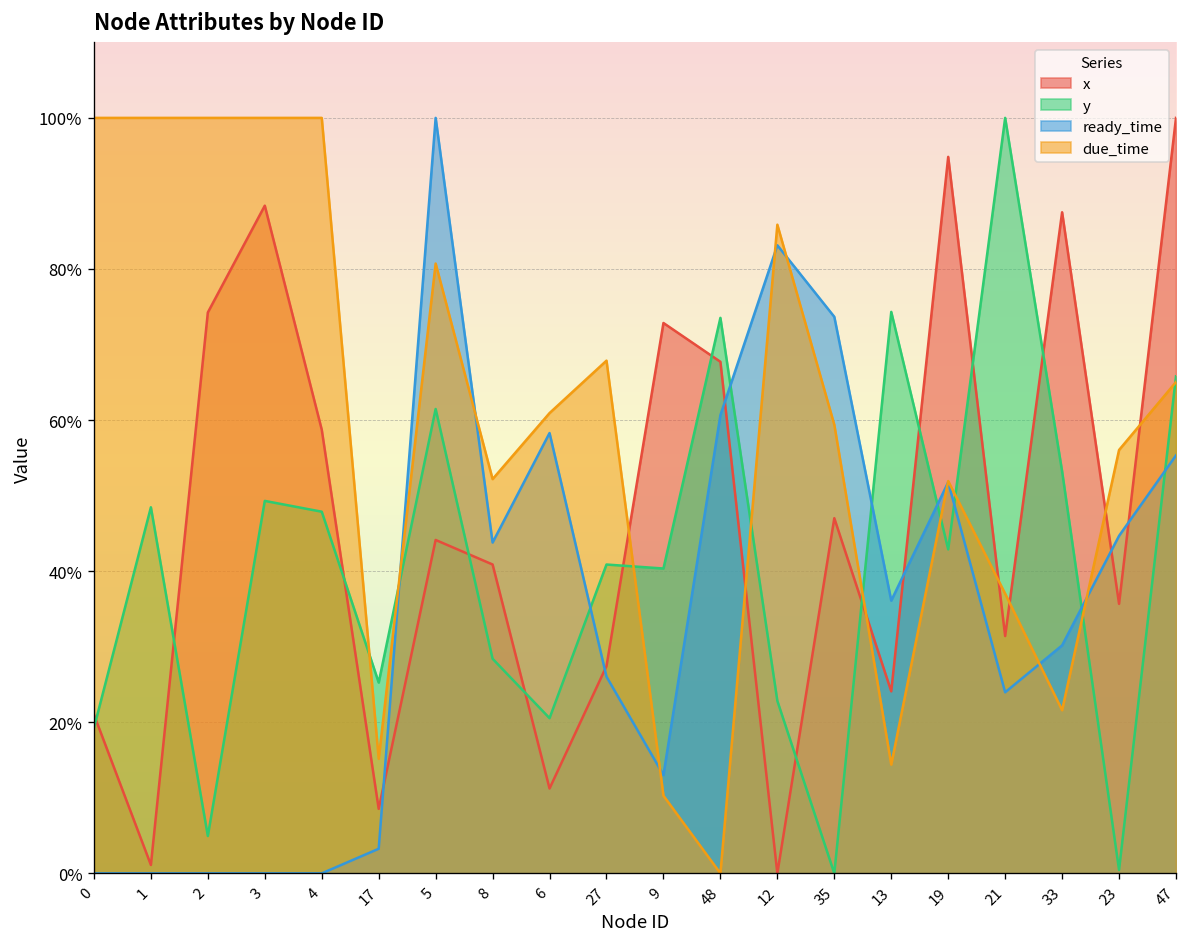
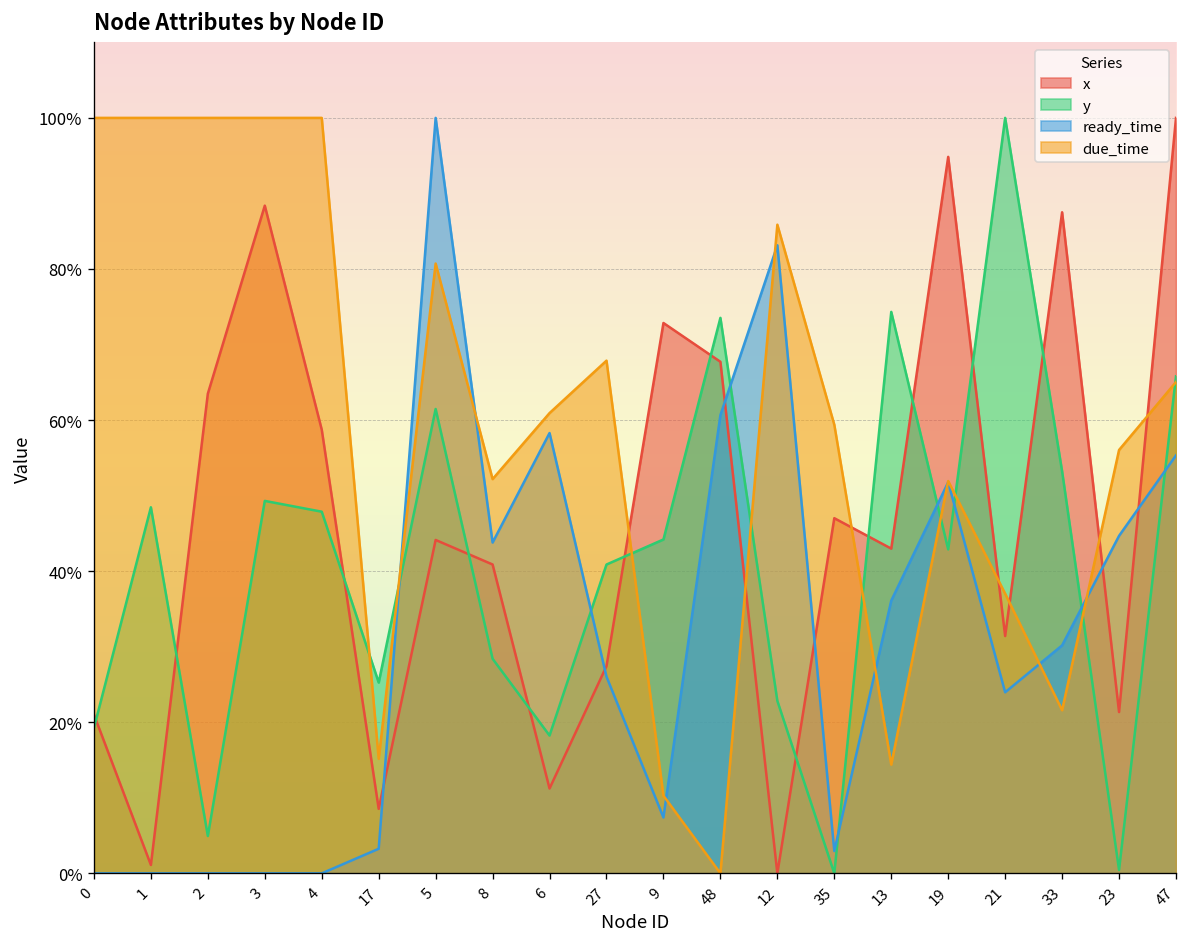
x, 2: 74% -> 63%
y, 6: 21% -> 18%
y, 9: 40% -> 44%
ready_time, 9: 13% -> 7%
ready_time, 35: 74% -> 3%
x, 13: 24% -> 43%
x, 23: 36% -> 21%
